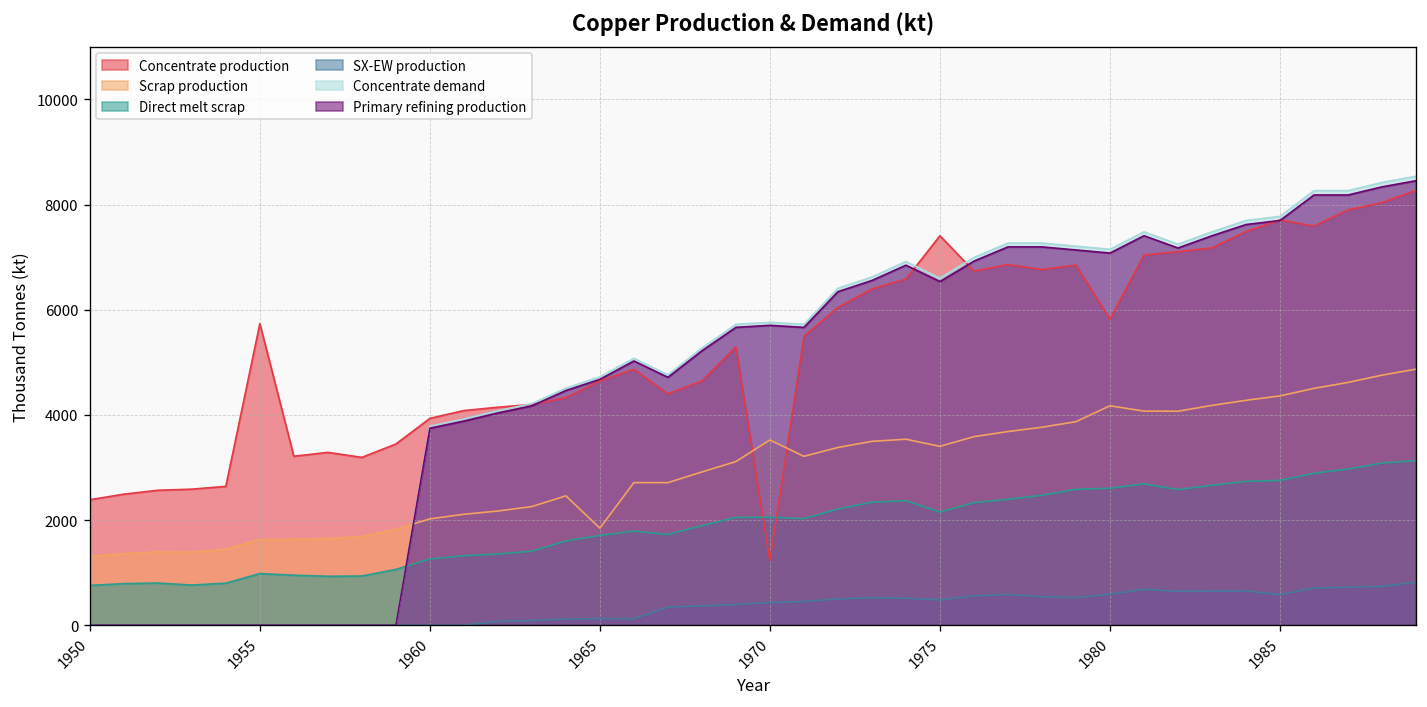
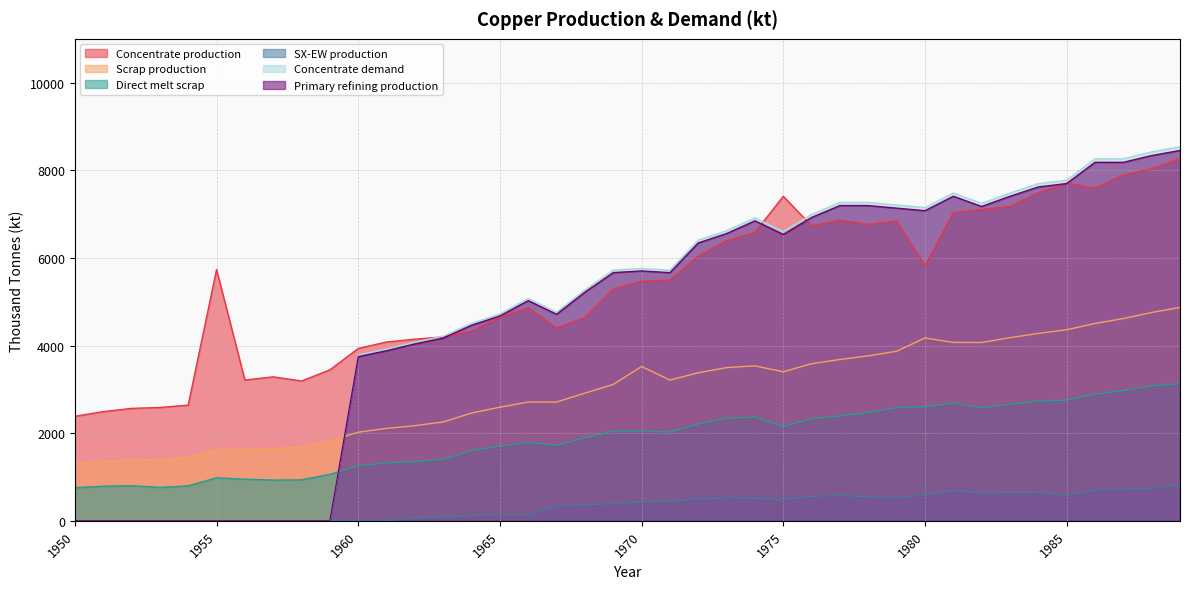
Scrap production, 1965: 1800 -> 2600
Concentrate production, 1970: 1200 -> 5500
